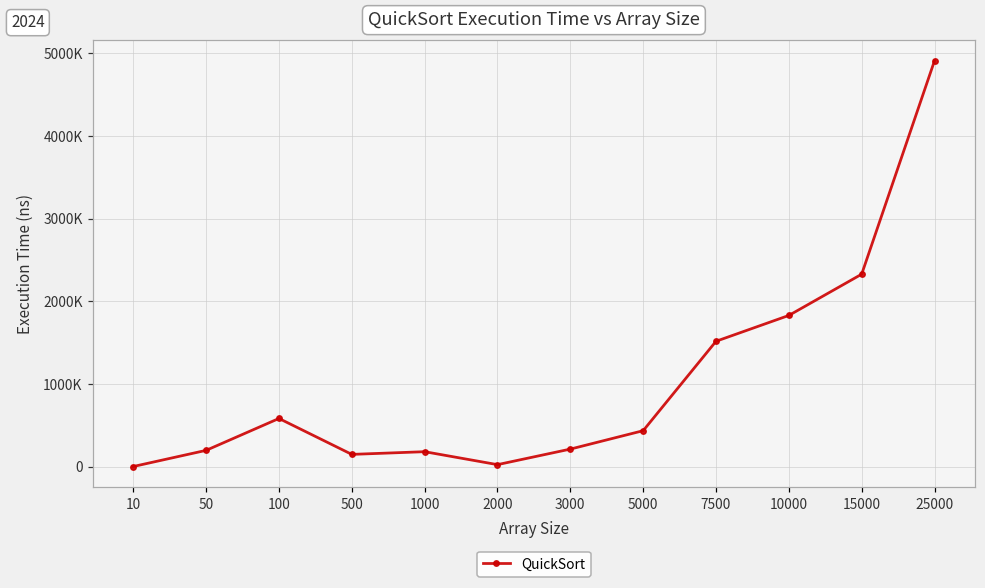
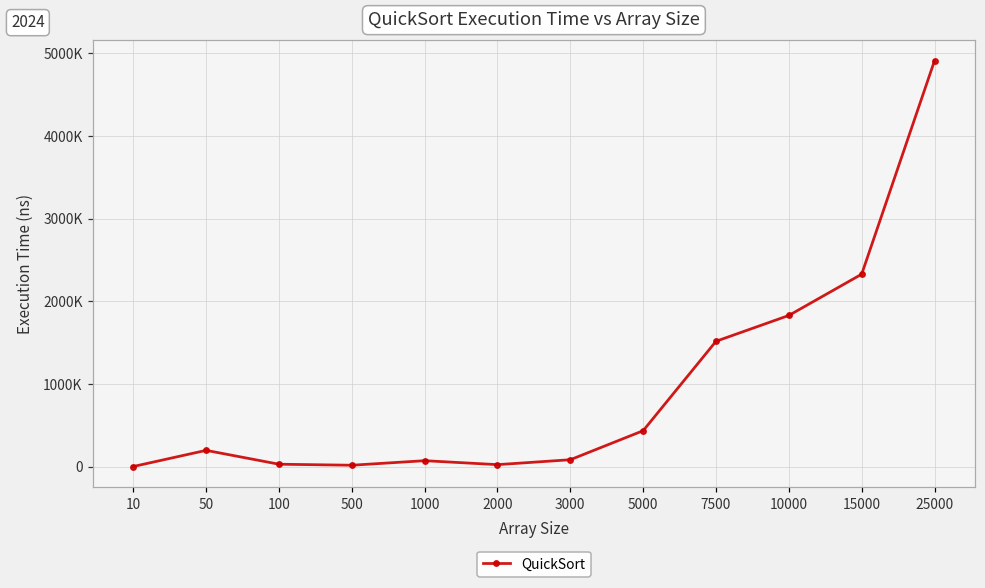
100: 600000 -> 0
500: 100000 -> 0
1000: 200000 -> 100000
3000: 200000 -> 100000
